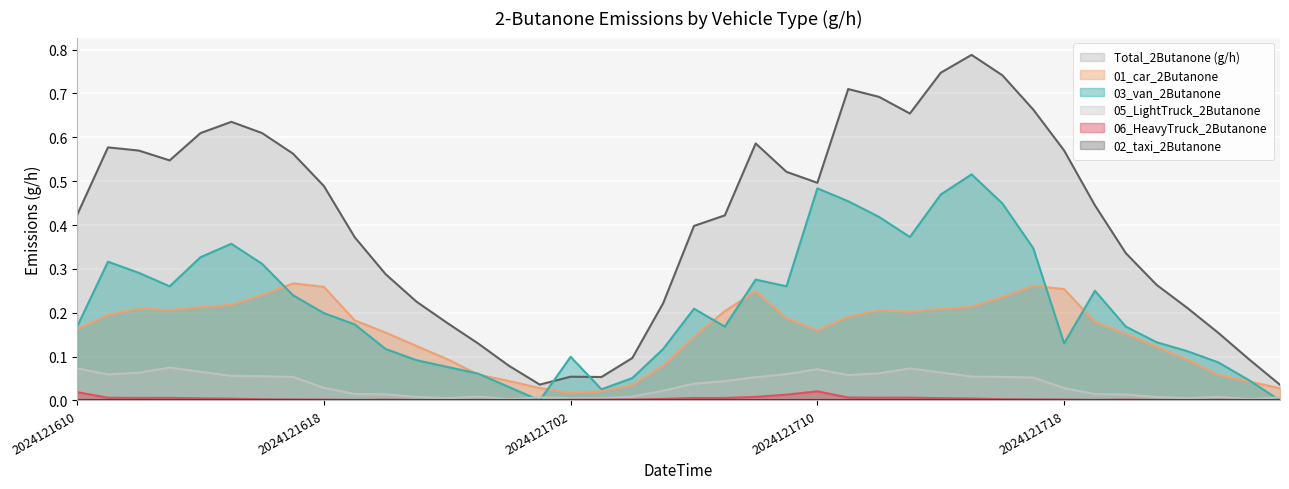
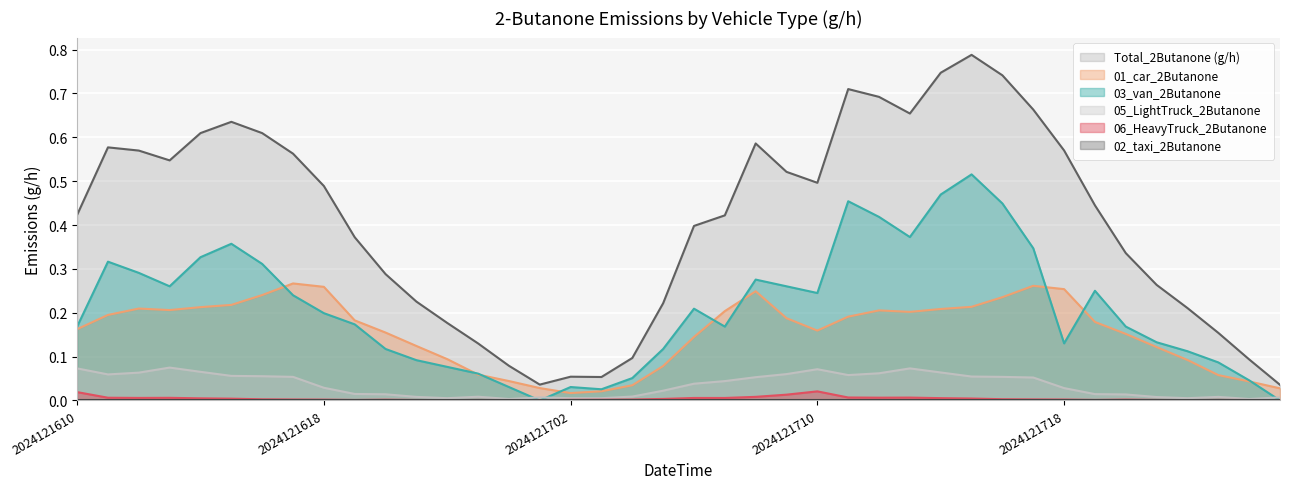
03_van_2Butanone, 2024121702: 0.10 -> 0.03
03_van_2Butanone, 2024121710: 0.48 -> 0.25
